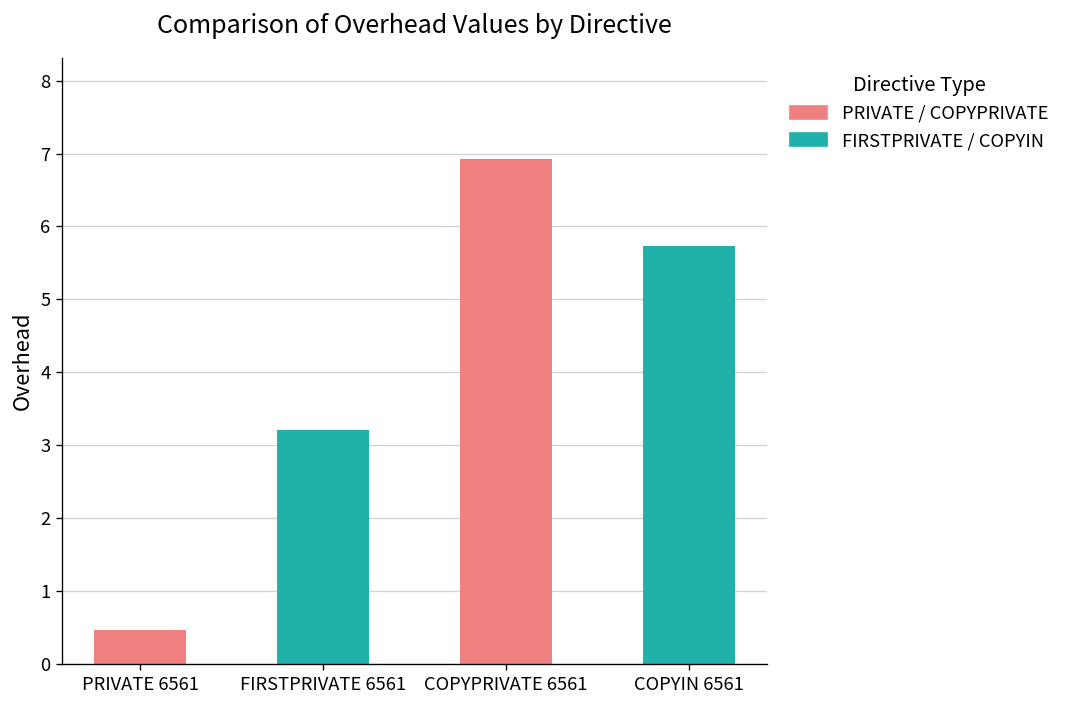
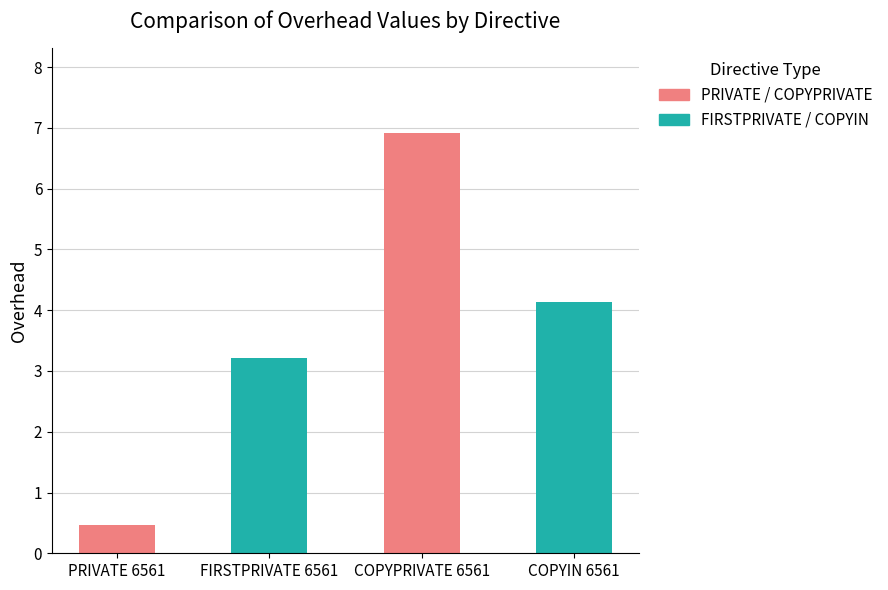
COPYIN 6561: 5.7 -> 4.1
